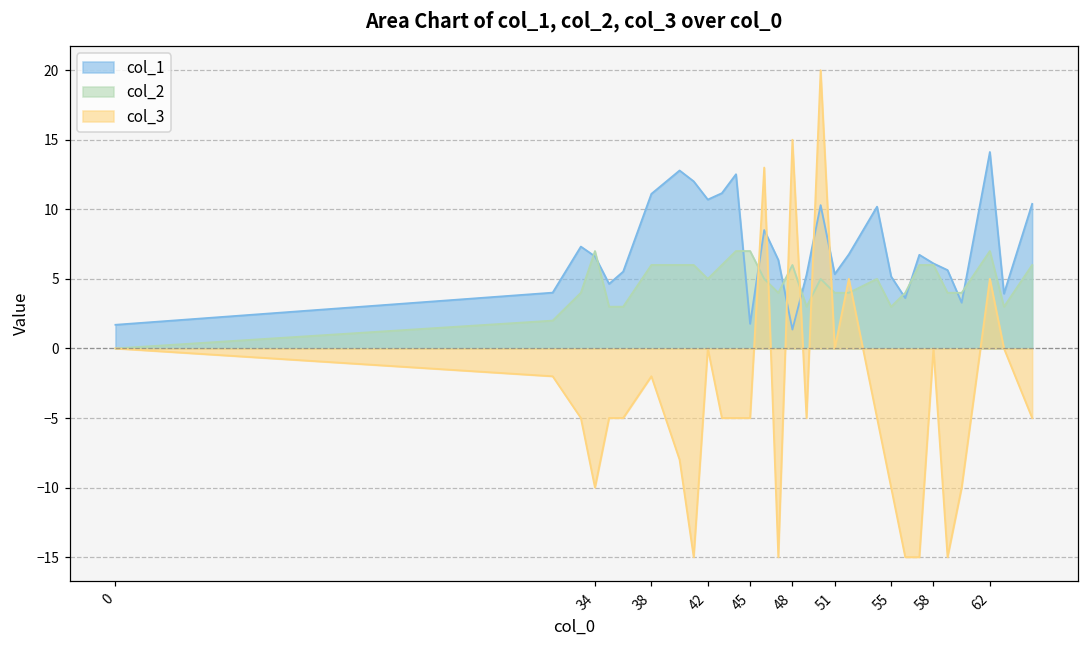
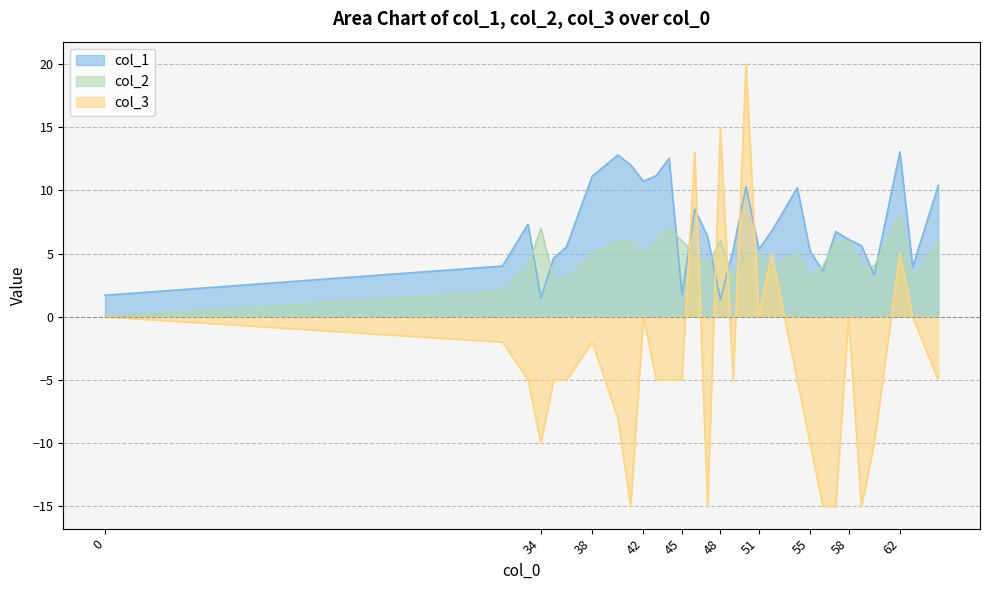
col_1, 34: 6.6 -> 1.5
col_2, 38: 6 -> 5
col_2, 45: 7 -> 6
col_2, 51: 4 -> 5
col_1, 62: 14.1 -> 13.0
col_2, 62: 7 -> 8
